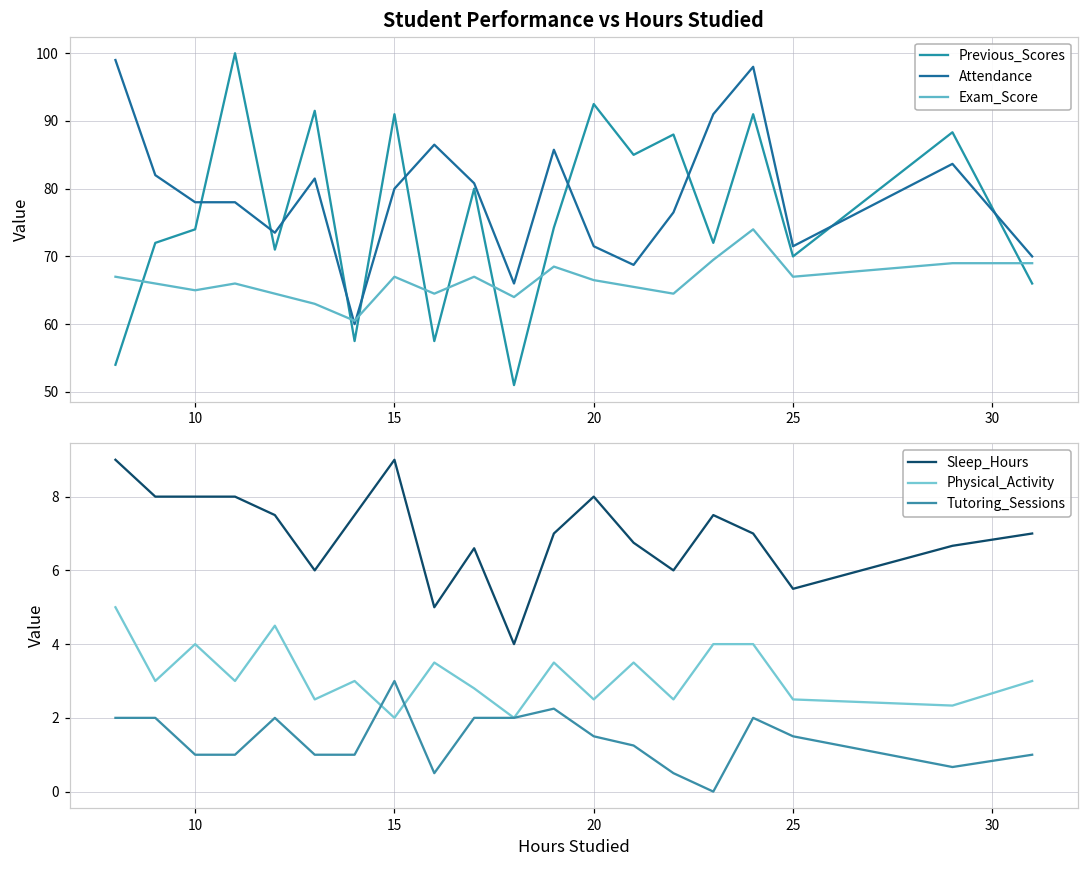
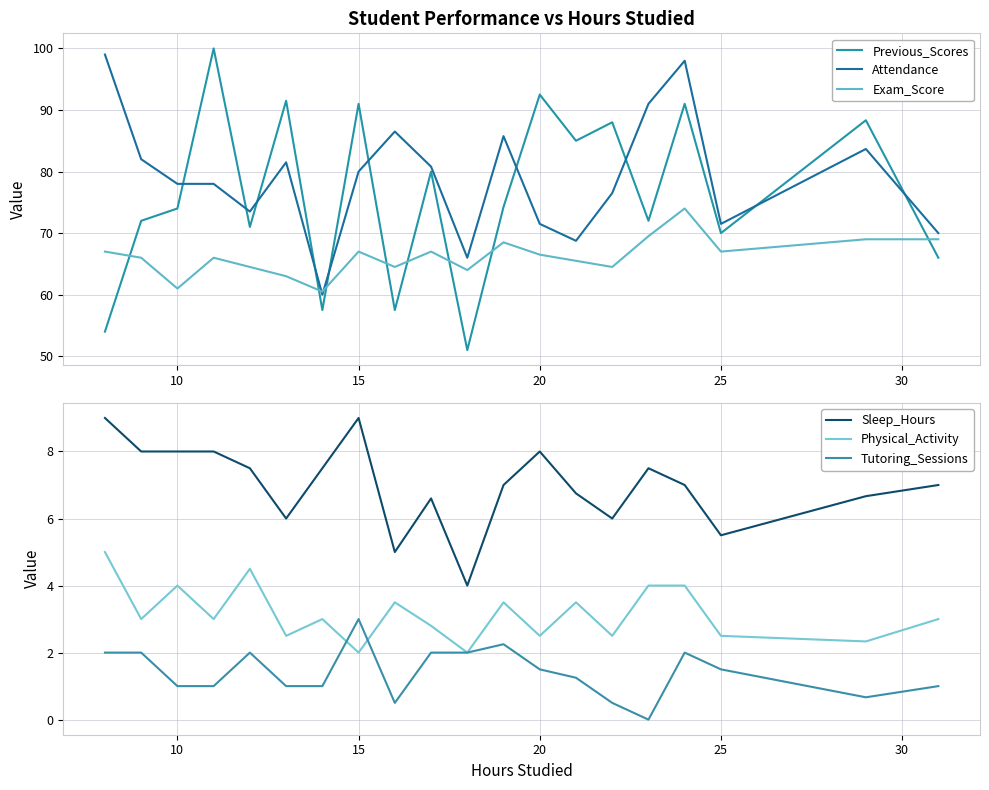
Student Performance vs Hours Studied, Exam_Score, 10: 65 -> 61
